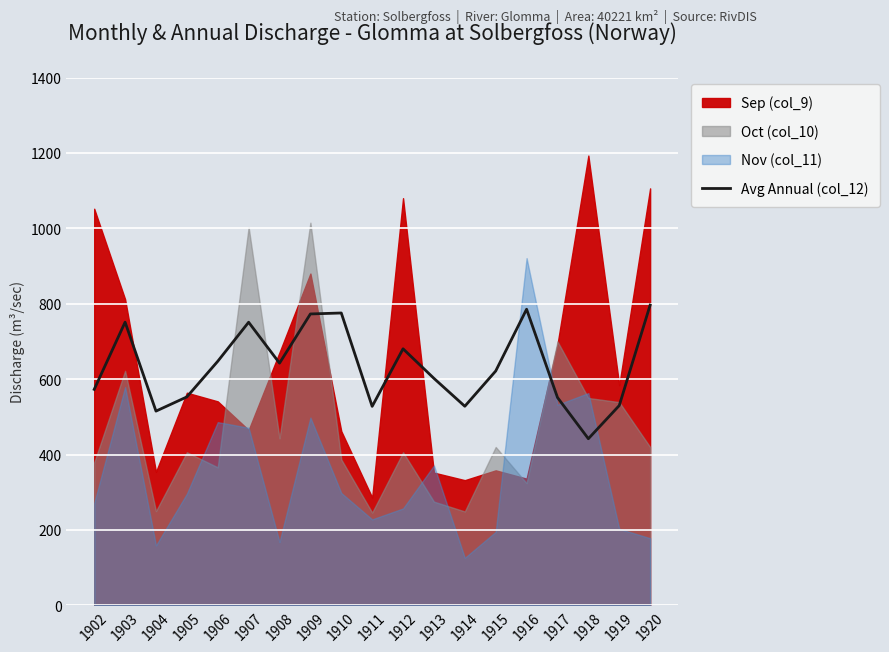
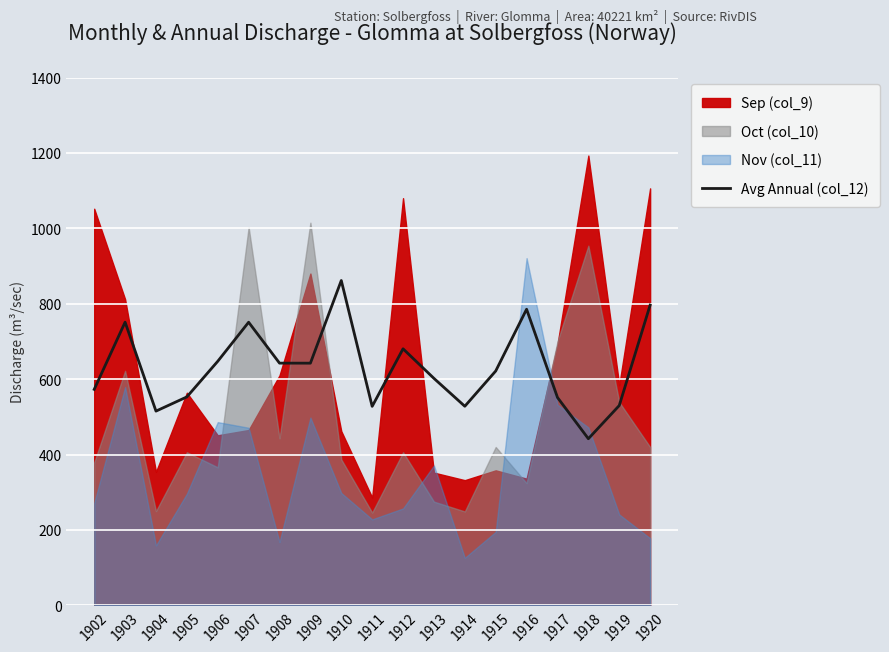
Sep (col_9), 1906: 540 -> 450
Sep (col_9), 1908: 670 -> 610
Avg Annual (col_12), 1909: 770 -> 640
Avg Annual (col_12), 1910: 780 -> 860
Oct (col_10), 1918: 550 -> 950
Nov (col_11), 1918: 560 -> 470
Nov (col_11), 1919: 200 -> 240
